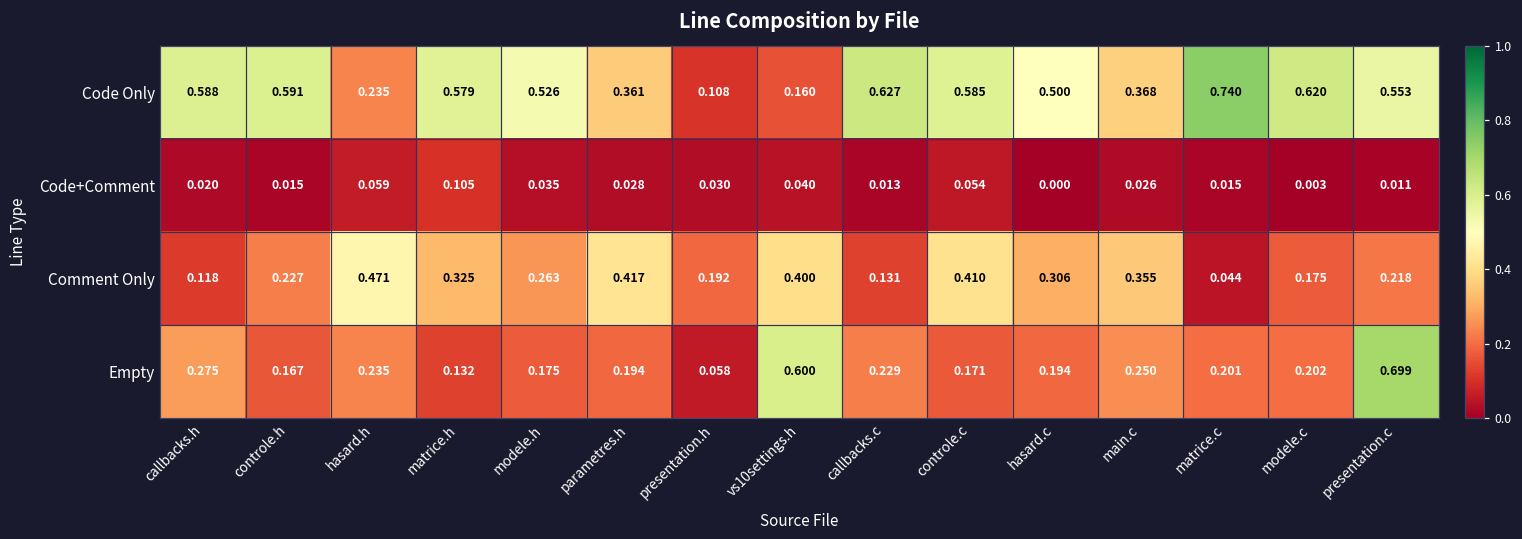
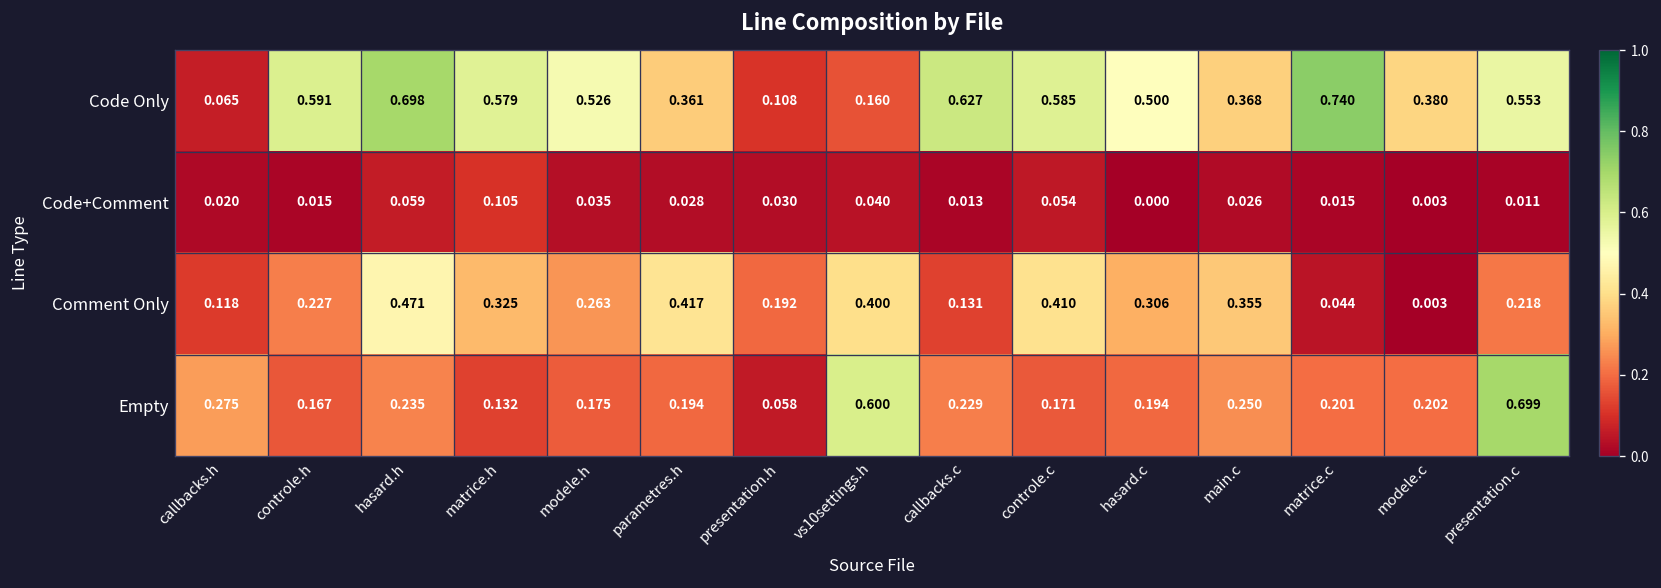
Code Only, callbacks.h: 0.588 -> 0.065
Code Only, hasard.h: 0.235 -> 0.698
Code Only, modele.c: 0.620 -> 0.380
Comment Only, modele.c: 0.175 -> 0.003
